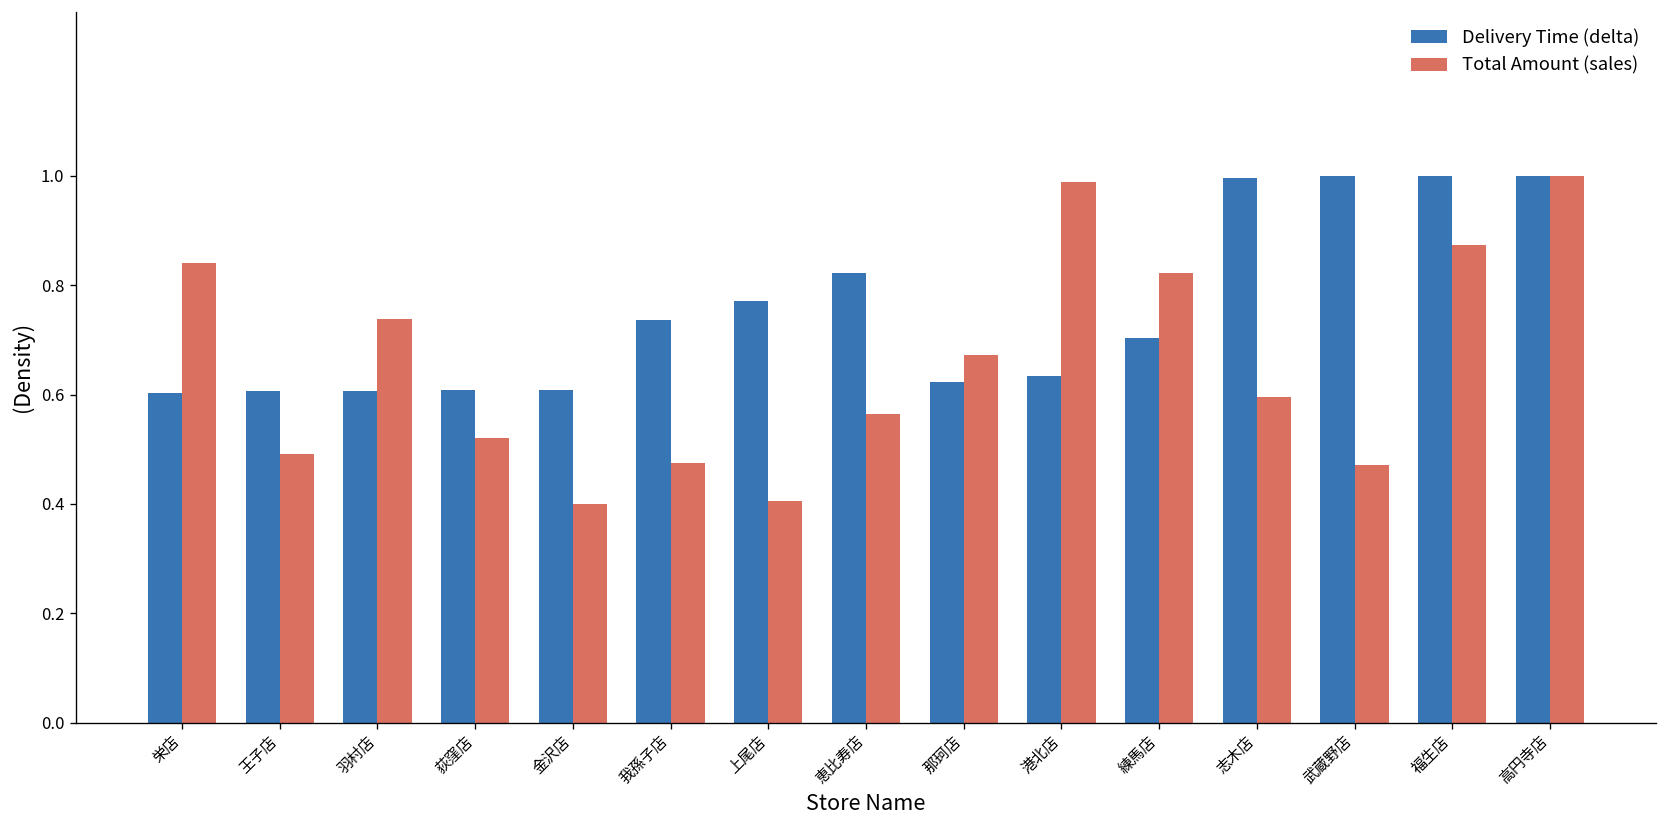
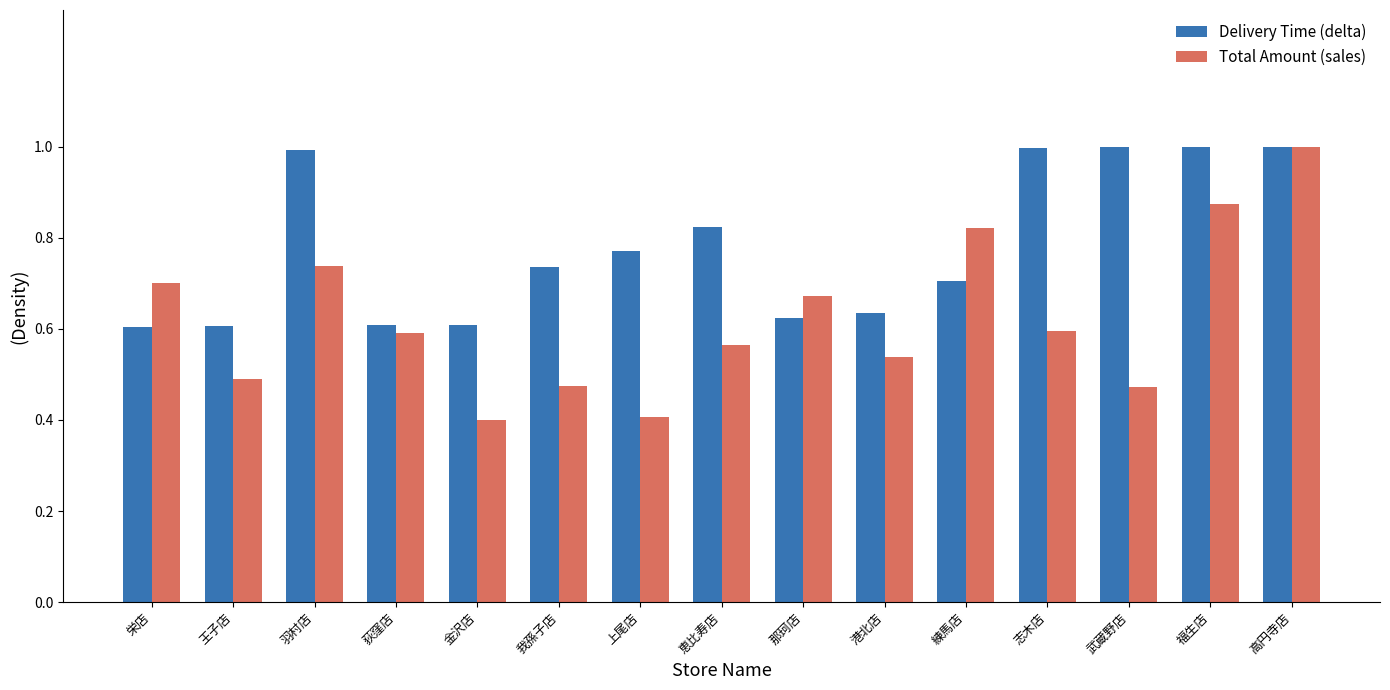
Total Amount (sales), 栄店: 0.84 -> 0.70
Delivery Time (delta), 羽村店: 0.61 -> 0.99
Total Amount (sales), 荻窪店: 0.52 -> 0.59
Total Amount (sales), 港北店: 0.99 -> 0.54
